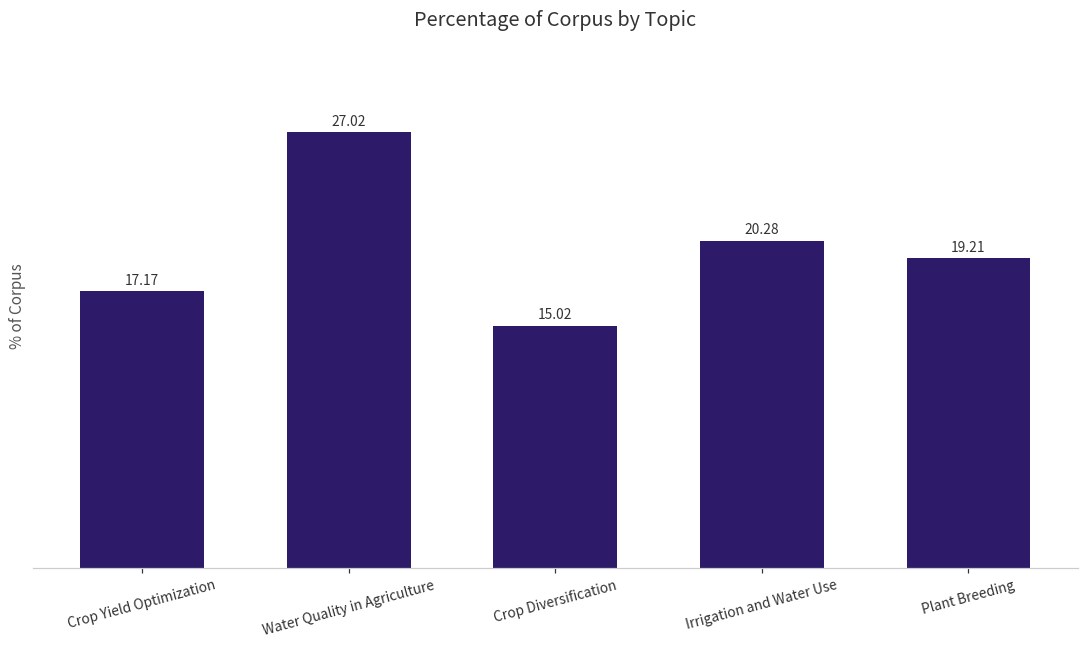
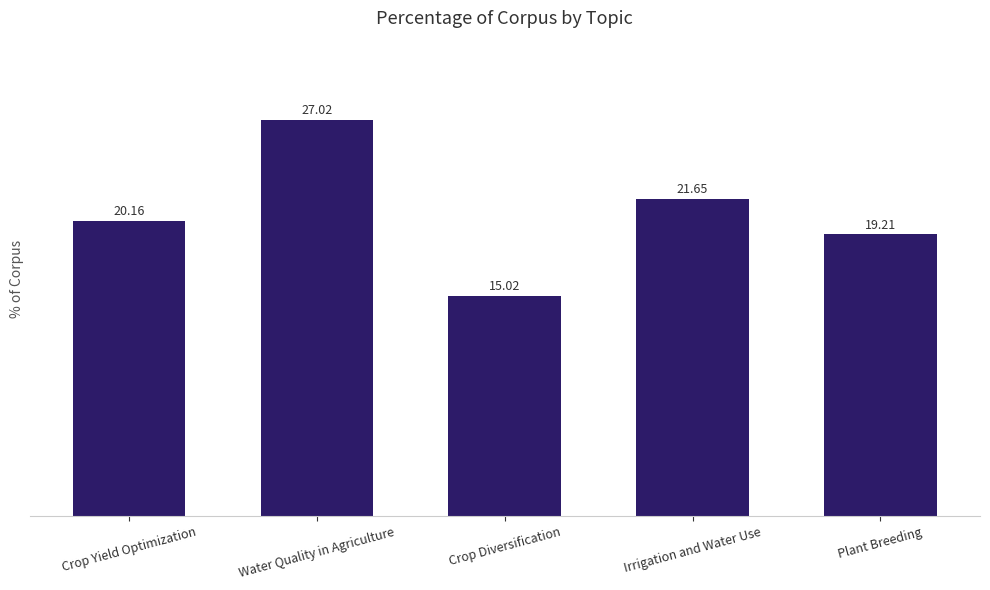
Crop Yield Optimization: 17.17 -> 20.16
Irrigation and Water Use: 20.28 -> 21.65
